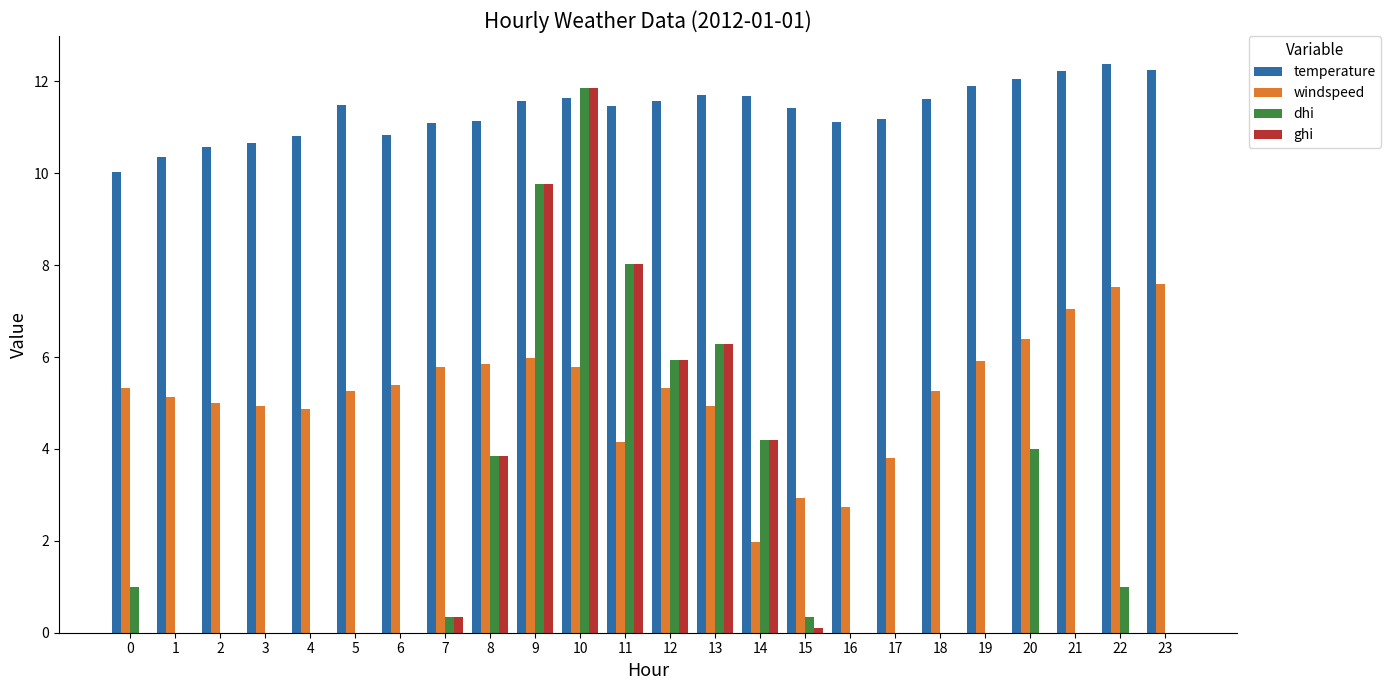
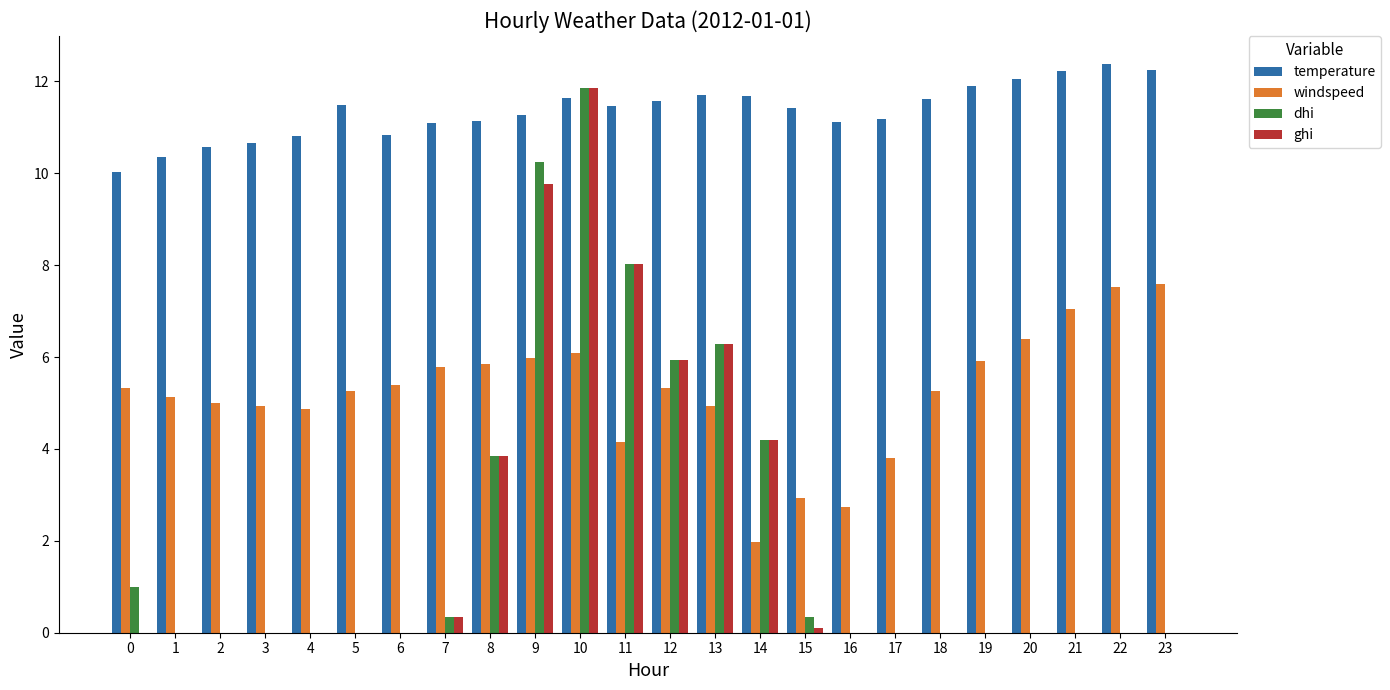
temperature, 9: 11.6 -> 11.3
dhi, 9: 9.8 -> 10.2
windspeed, 10: 5.8 -> 6.1
dhi, 20: 4 -> 0
dhi, 22: 1 -> 0
